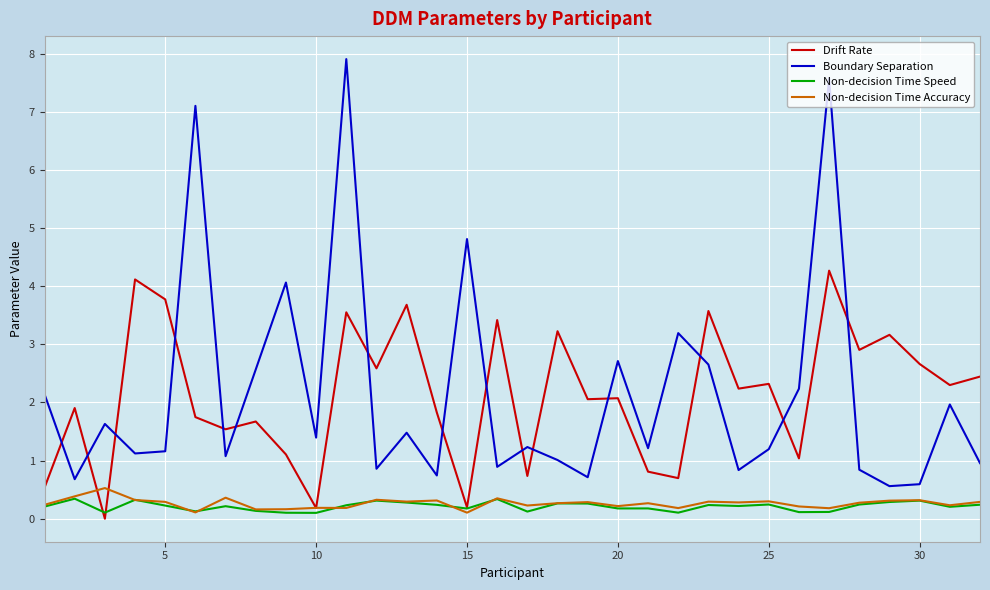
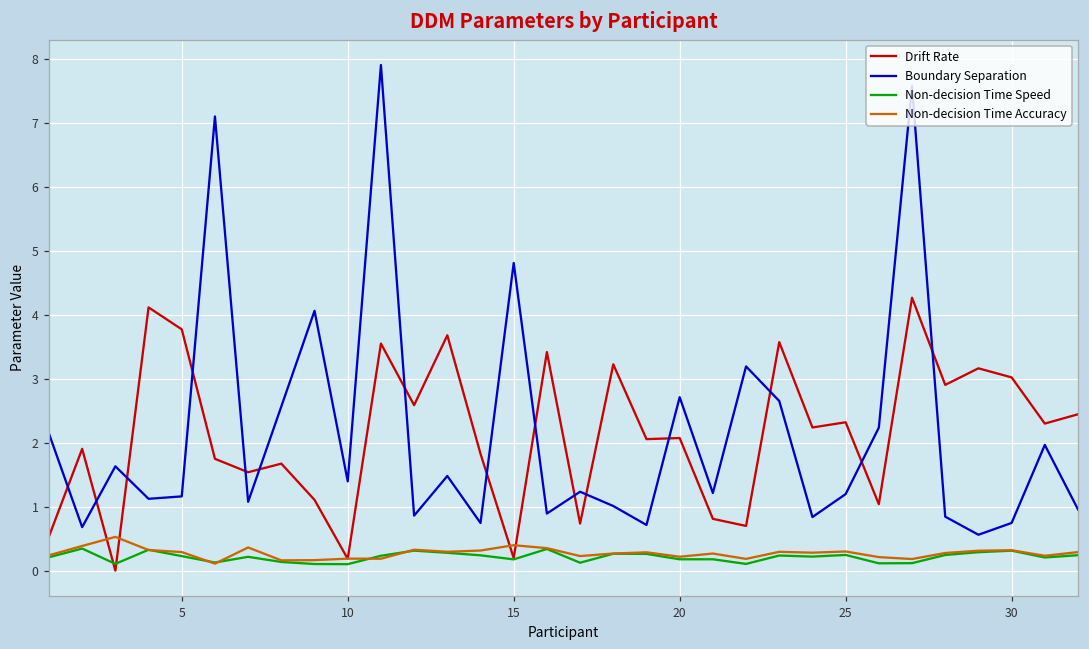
Non-decision Time Accuracy, 15: 0.1 -> 0.4
Drift Rate, 30: 2.7 -> 3.0
Boundary Separation, 30: 0.6 -> 0.7
